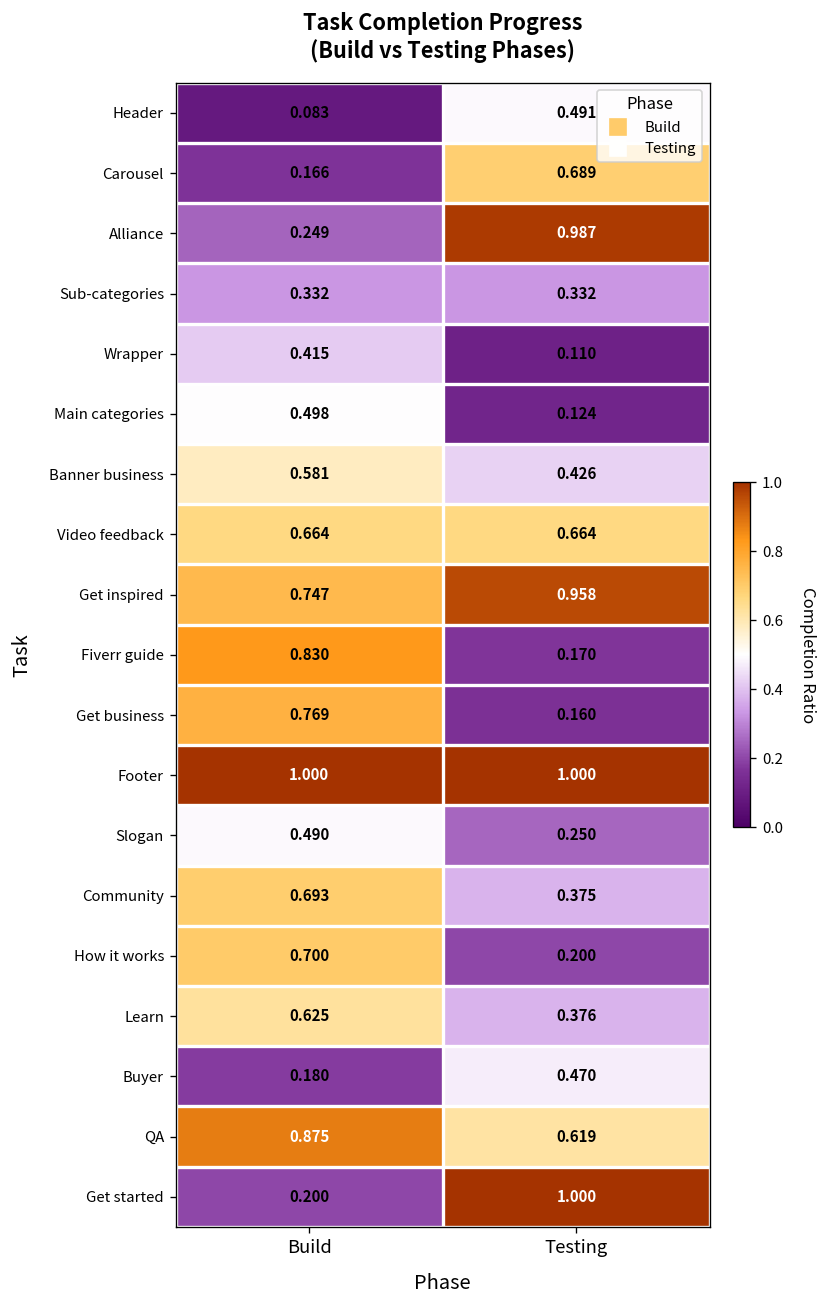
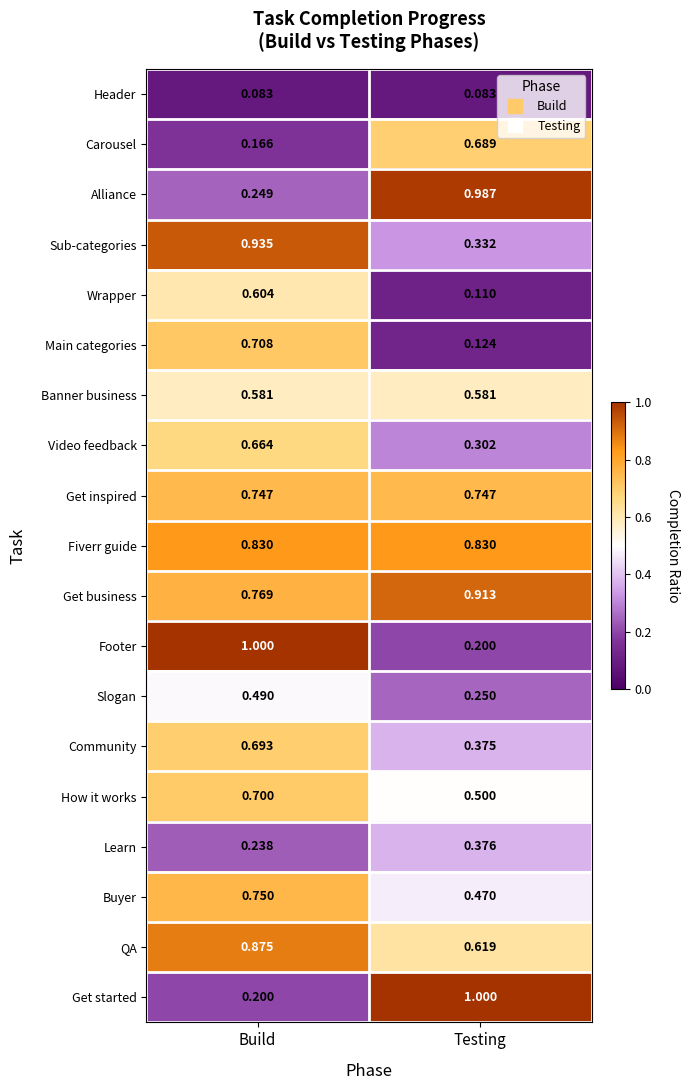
Header, Testing: 0.491 -> 0.083
Sub-categories, Build: 0.332 -> 0.935
Wrapper, Build: 0.415 -> 0.604
Main categories, Build: 0.498 -> 0.708
Banner business, Testing: 0.426 -> 0.581
Video feedback, Testing: 0.664 -> 0.302
Get inspired, Testing: 0.958 -> 0.747
Fiverr guide, Testing: 0.170 -> 0.830
Get business, Testing: 0.160 -> 0.913
Footer, Testing: 1.000 -> 0.200
How it works, Testing: 0.200 -> 0.500
Learn, Build: 0.625 -> 0.238
Buyer, Build: 0.180 -> 0.750
